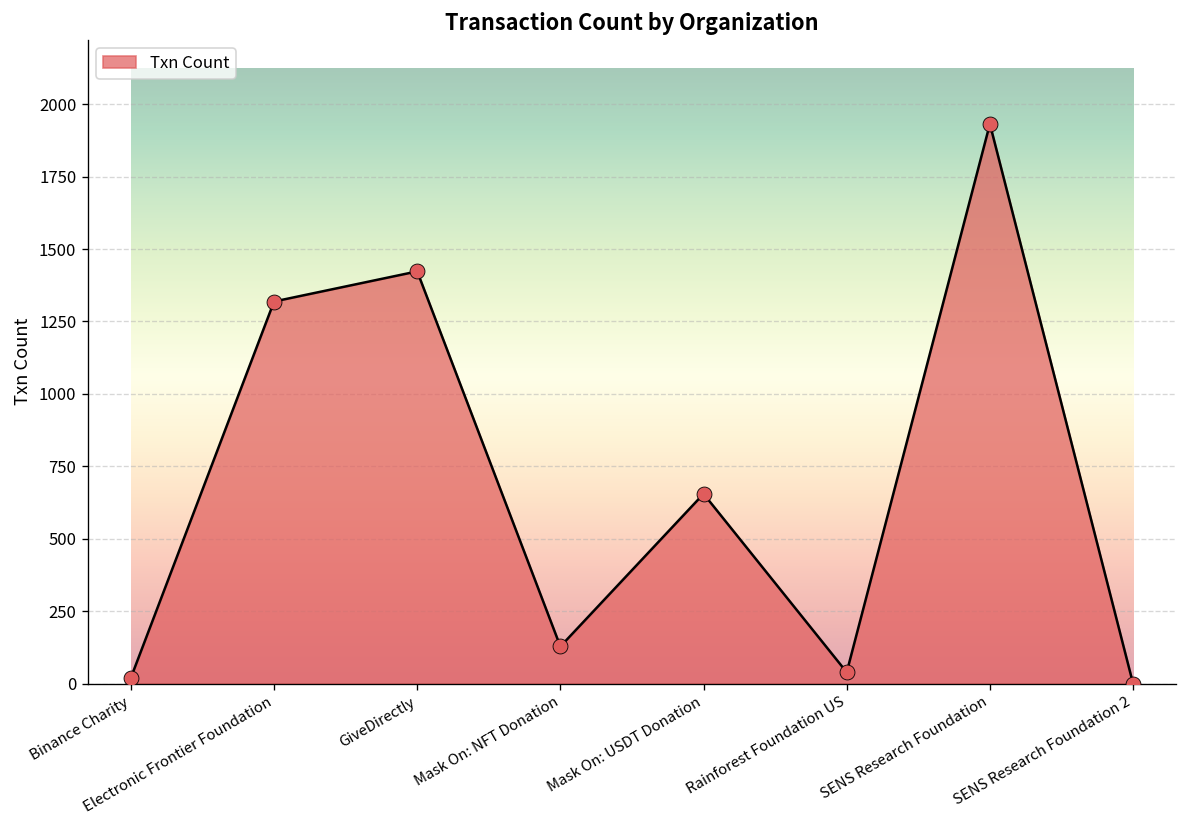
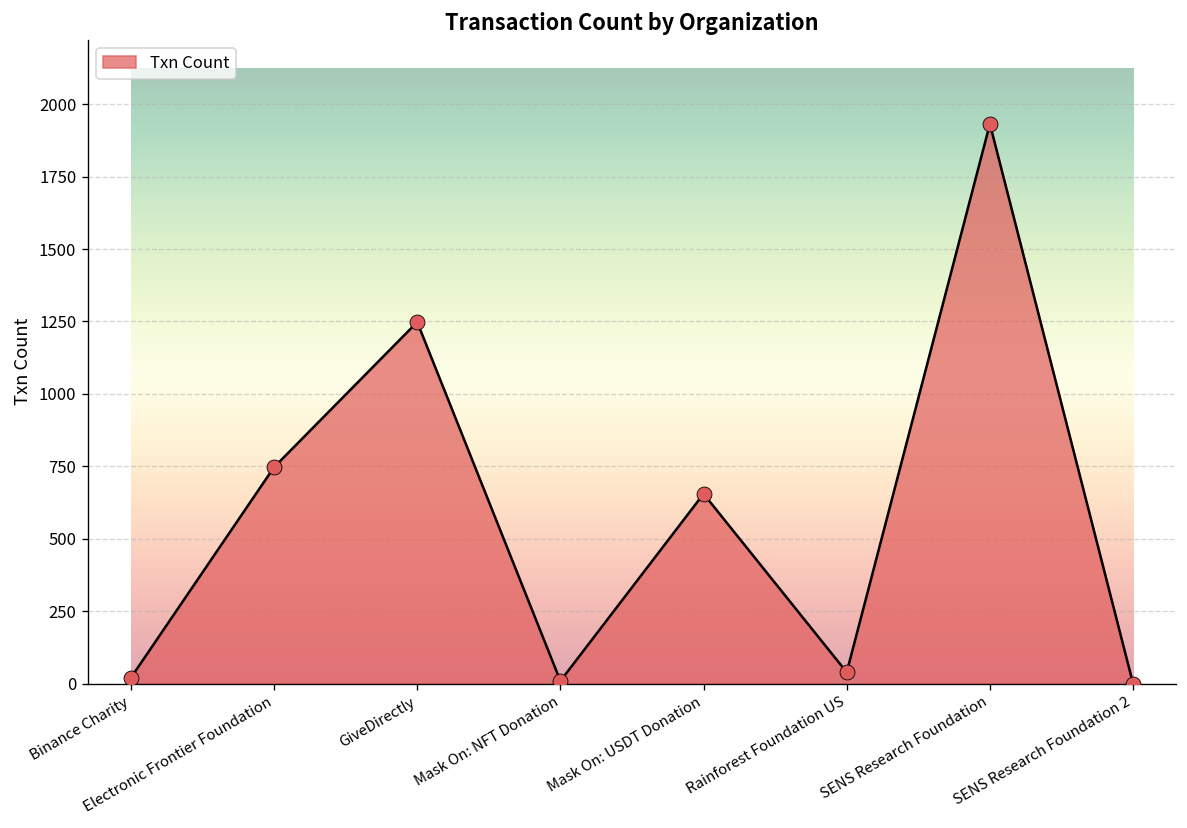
Electronic Frontier Foundation: 1320 -> 750
GiveDirectly: 1420 -> 1250
Mask On: NFT Donation: 130 -> 10
